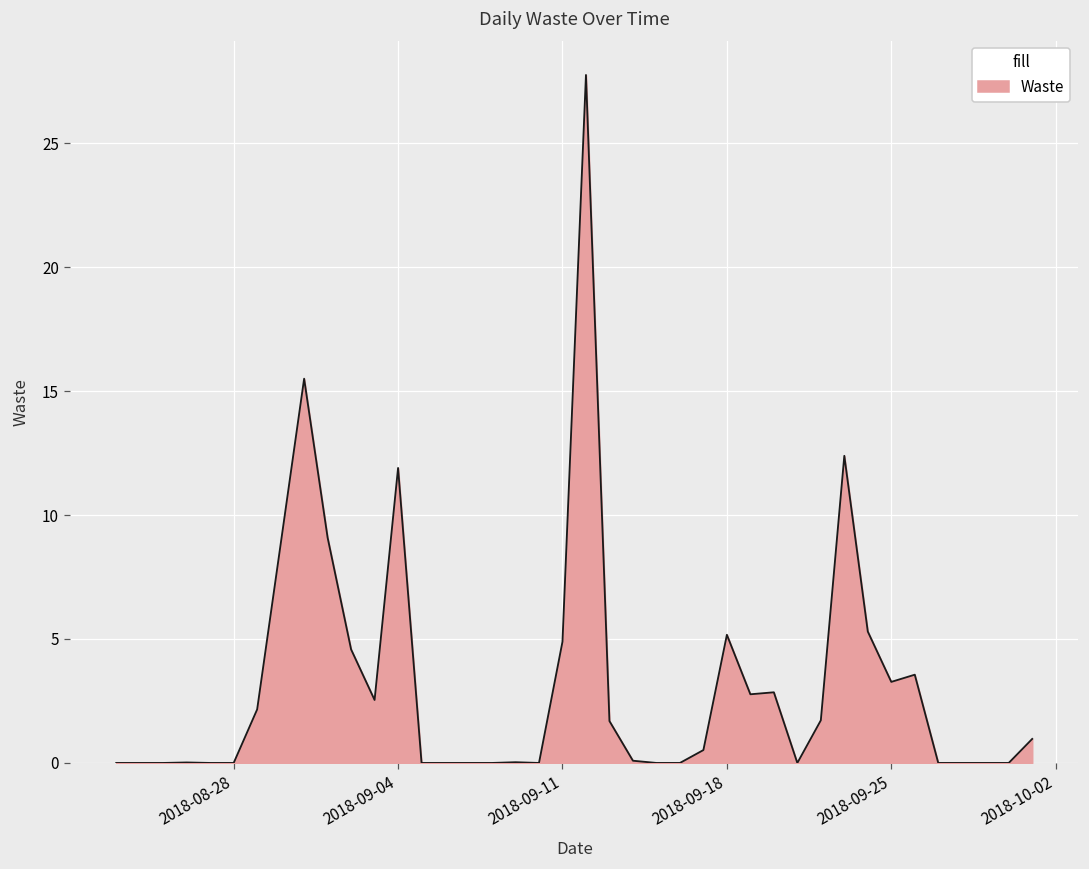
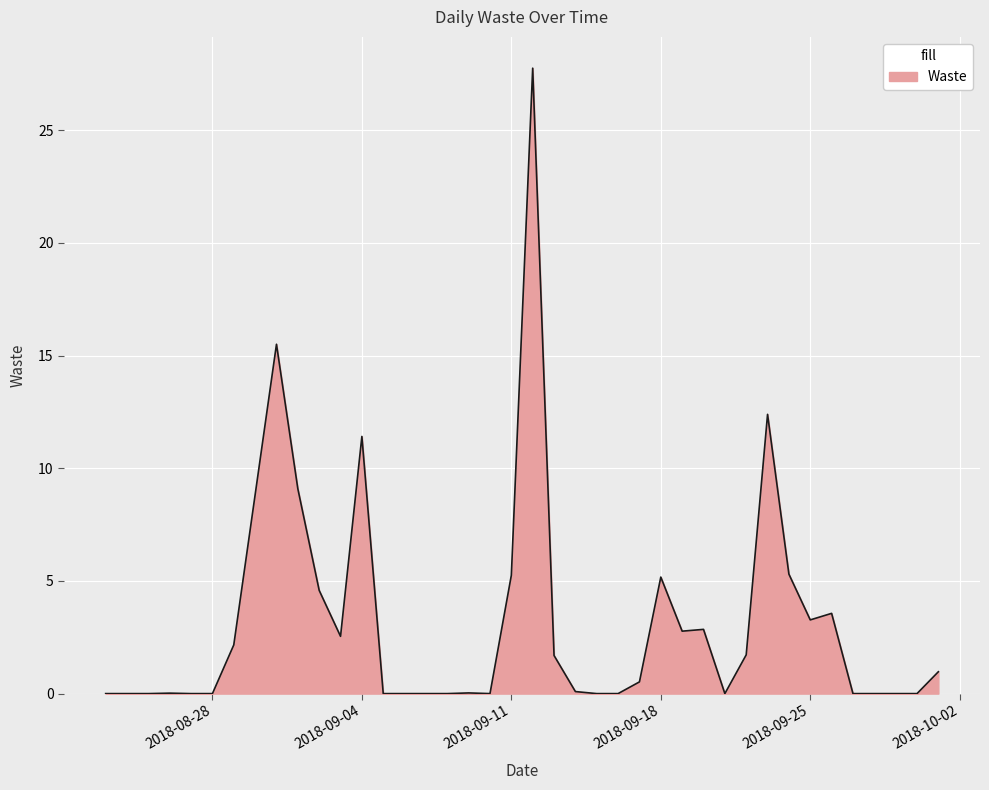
2018-09-04: 11.9 -> 11.4
2018-09-11: 4.9 -> 5.3
